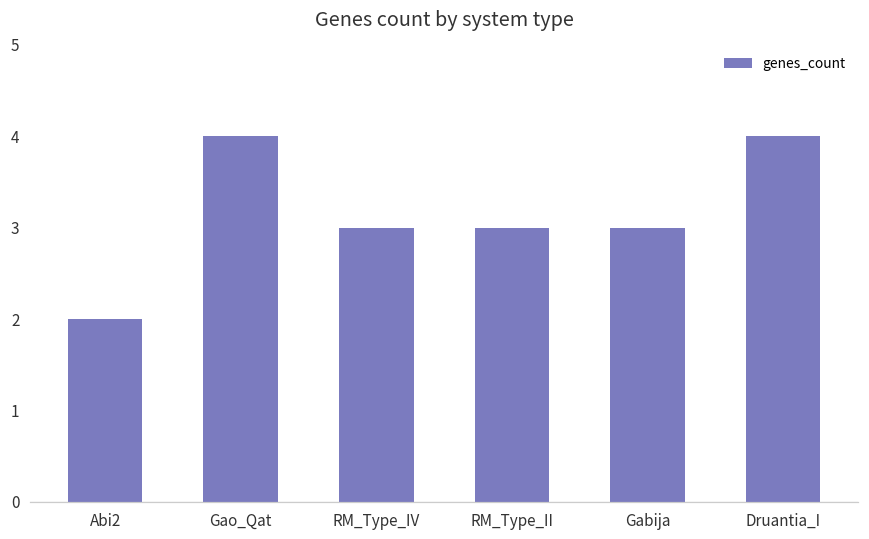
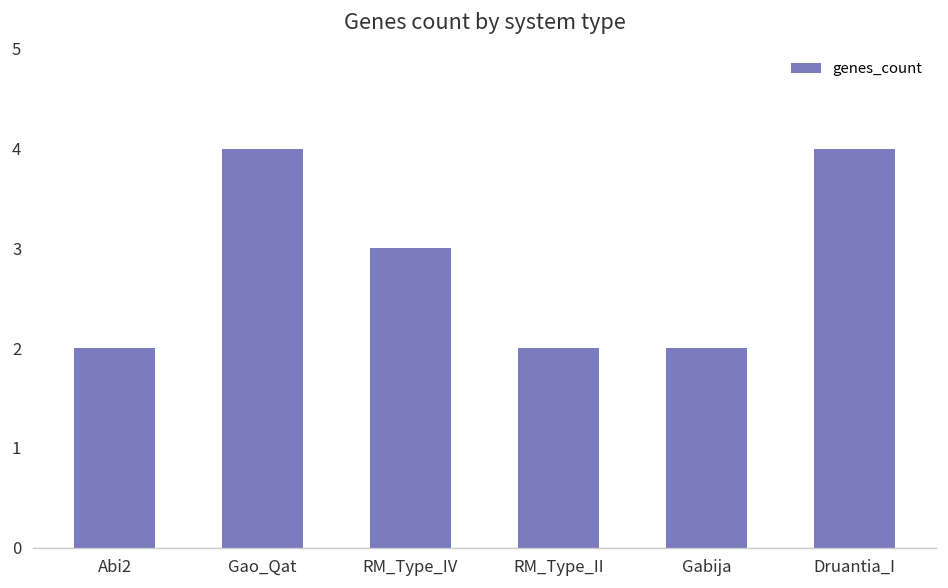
RM_Type_II: 3 -> 2
Gabija: 3 -> 2
